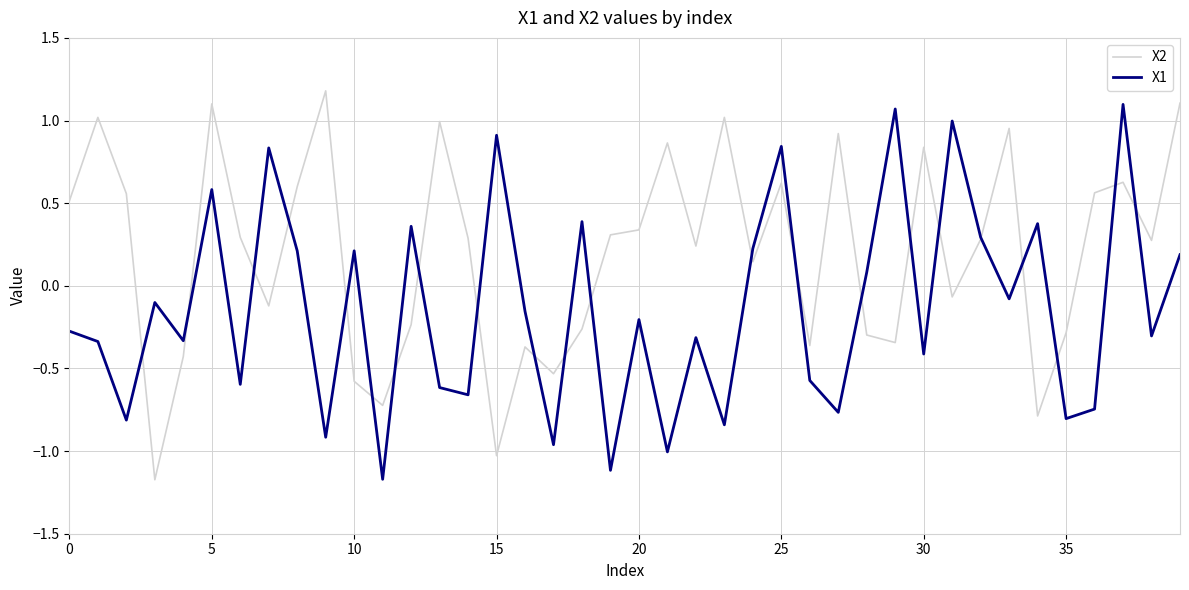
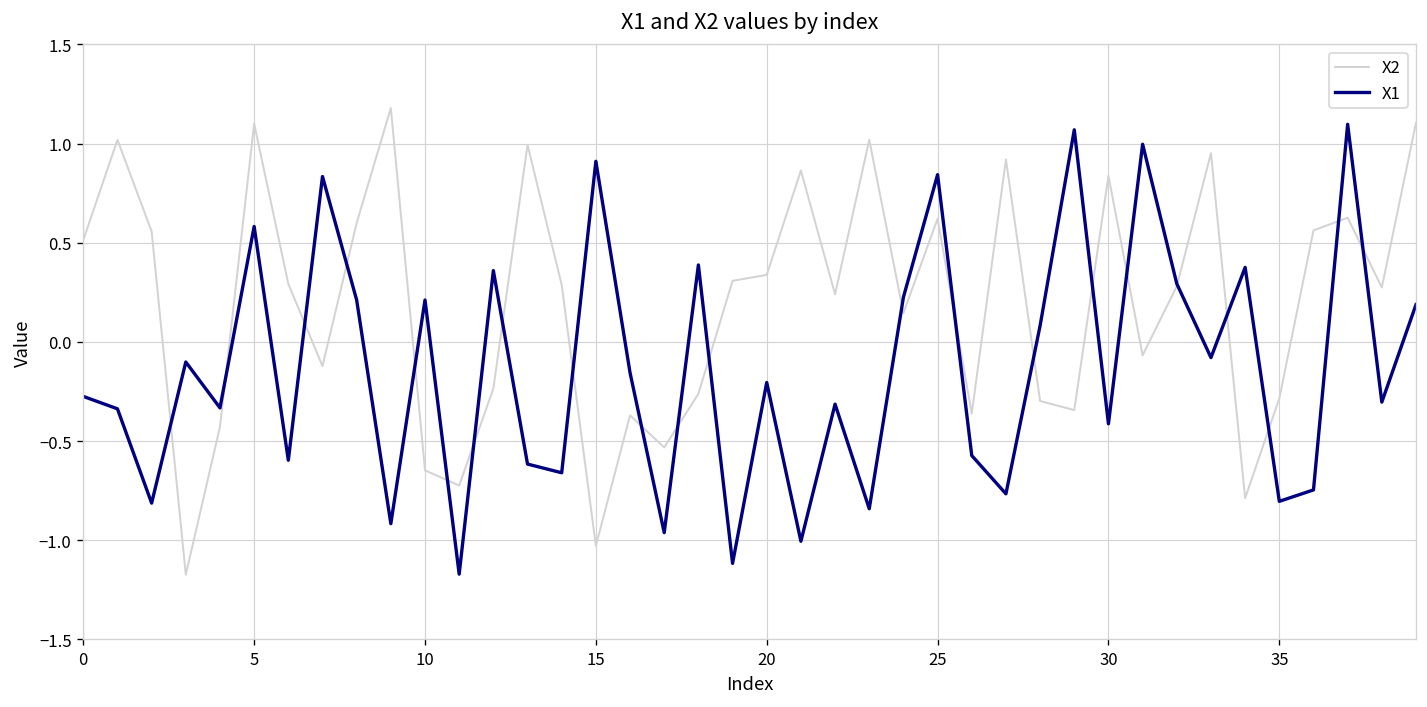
X2, 10: -0.58 -> -0.65
